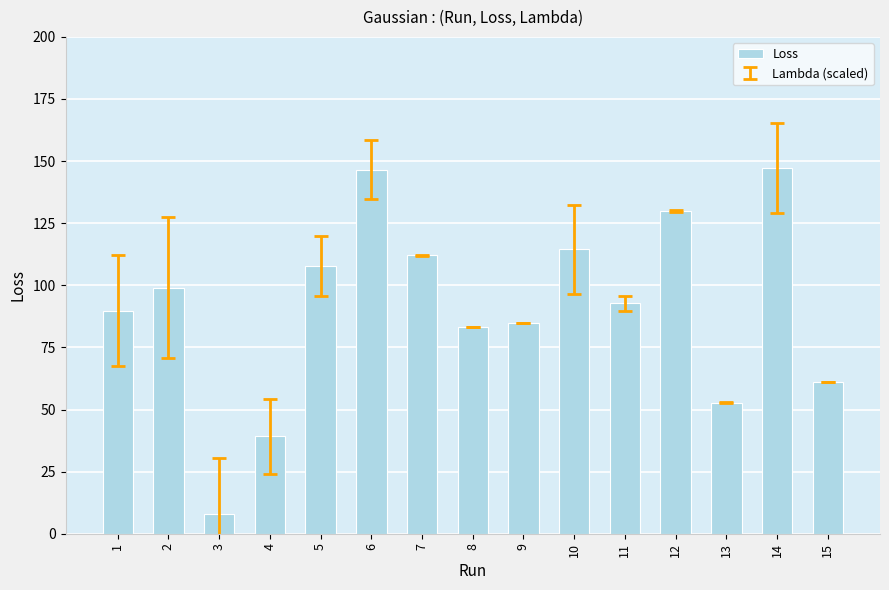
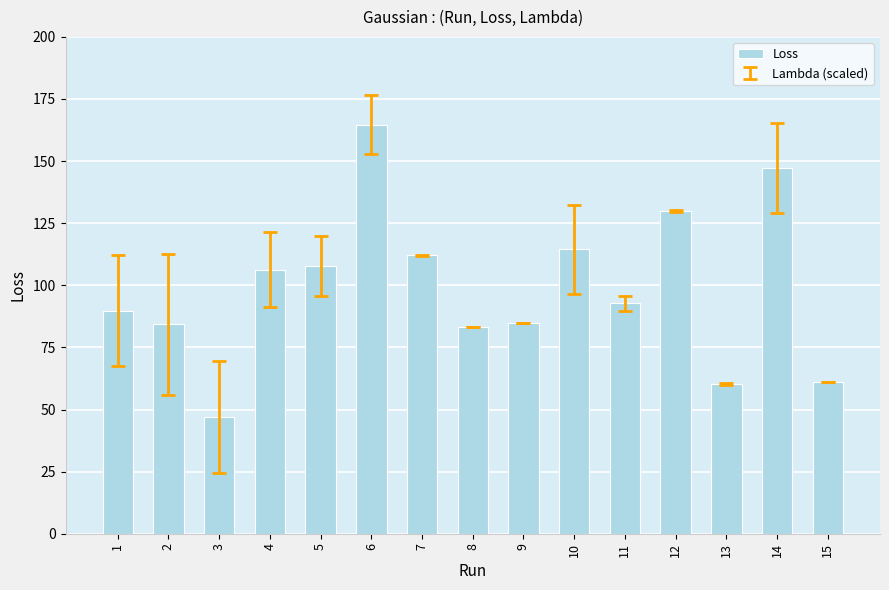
Loss, 2: 99 -> 84
Loss, 3: 8 -> 47
Loss, 4: 39 -> 106
Loss, 6: 147 -> 165
Loss, 13: 53 -> 60
